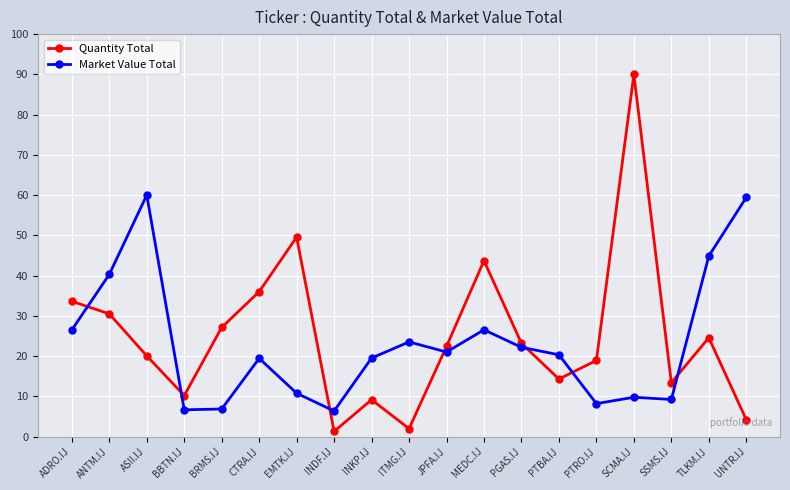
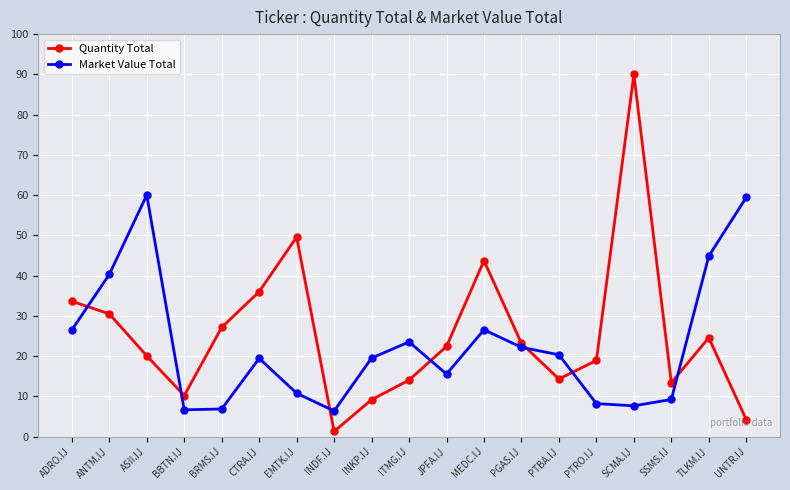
Quantity Total, ITMG.IJ: 2 -> 14
Market Value Total, JPFA.IJ: 21 -> 16
Market Value Total, SCMA.IJ: 10 -> 8
